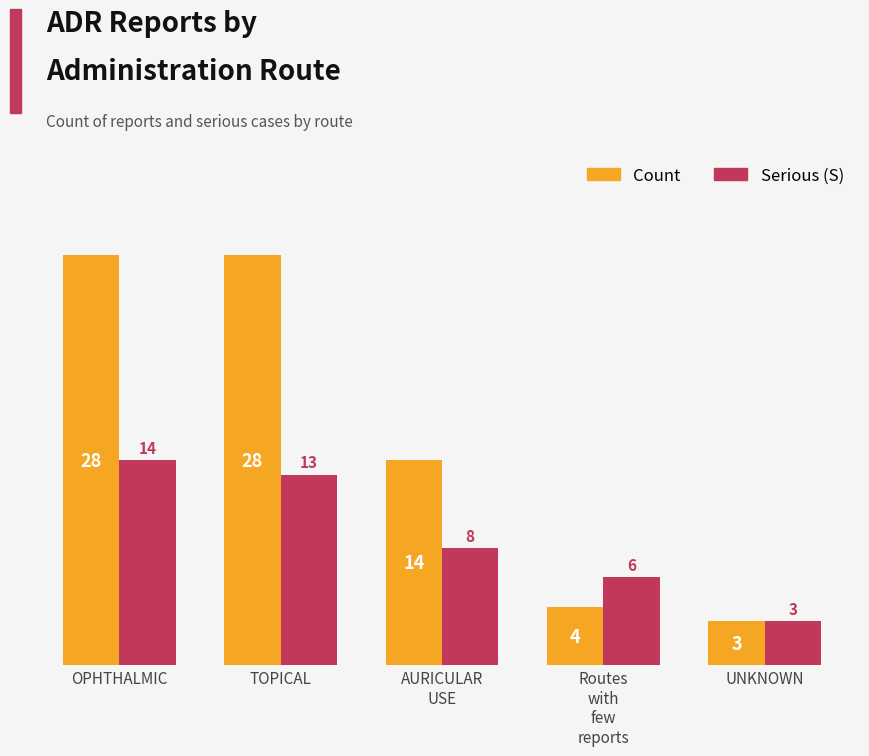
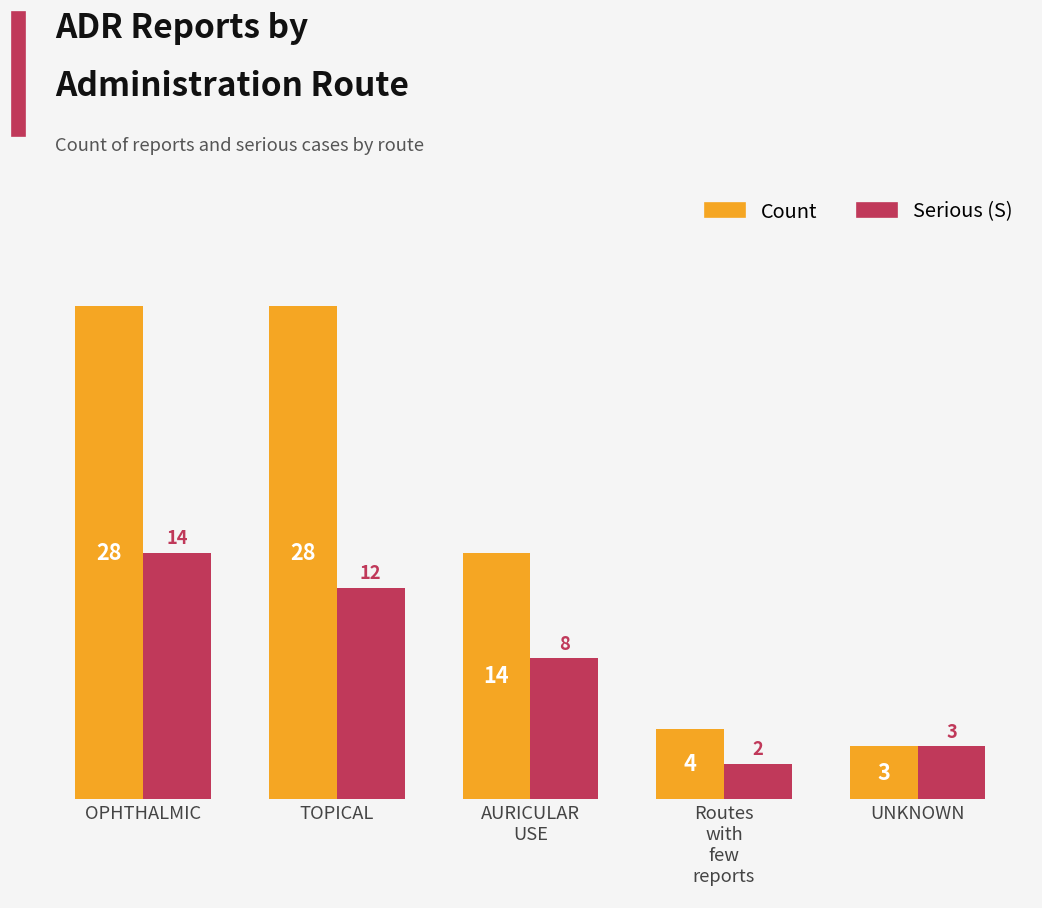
Serious (S), TOPICAL: 13 -> 12
Serious (S), Routes with few reports: 6 -> 2
